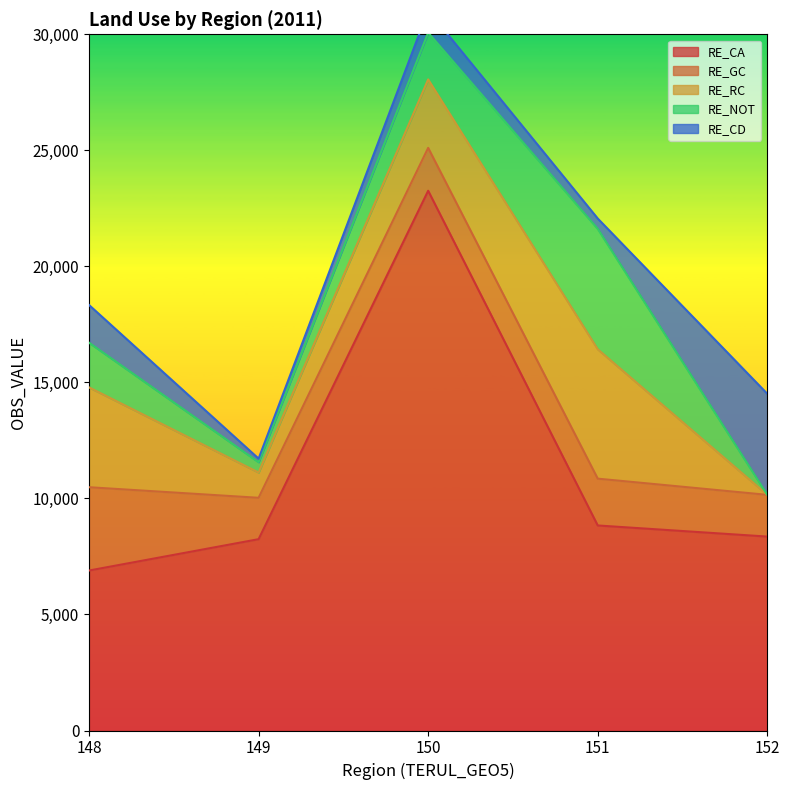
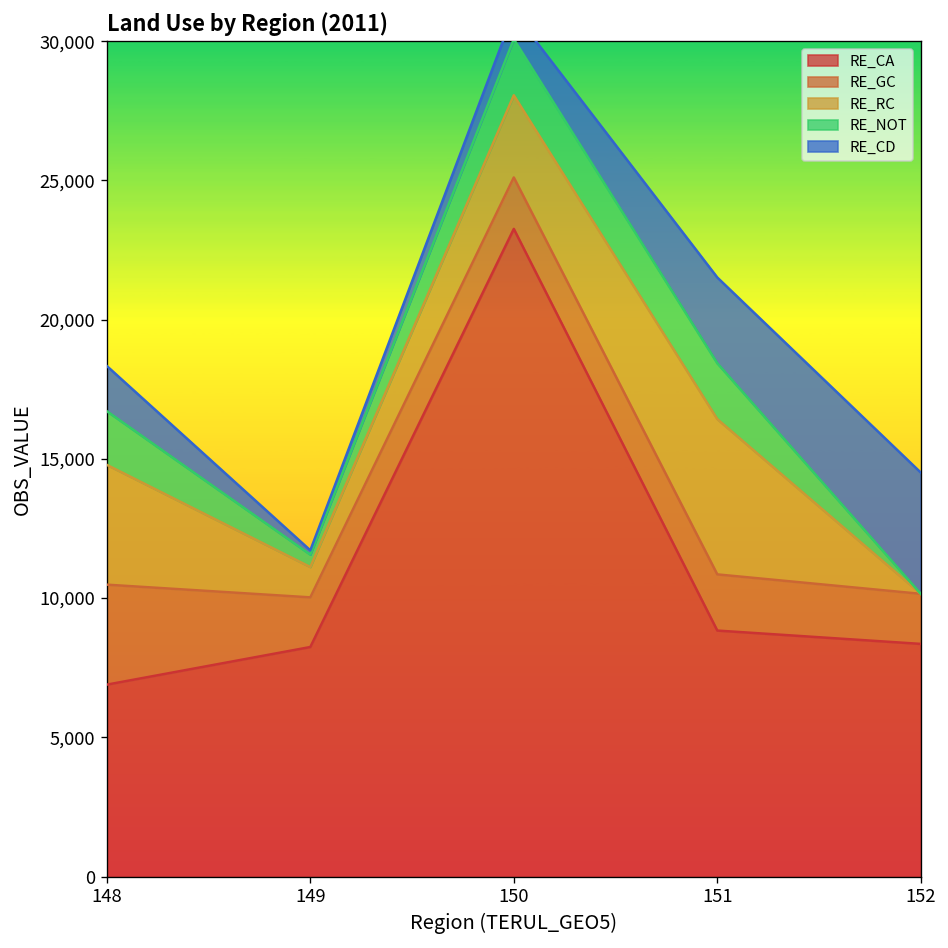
RE_NOT, 151: 5,200 -> 2,000
RE_CD, 151: 400 -> 3,100
